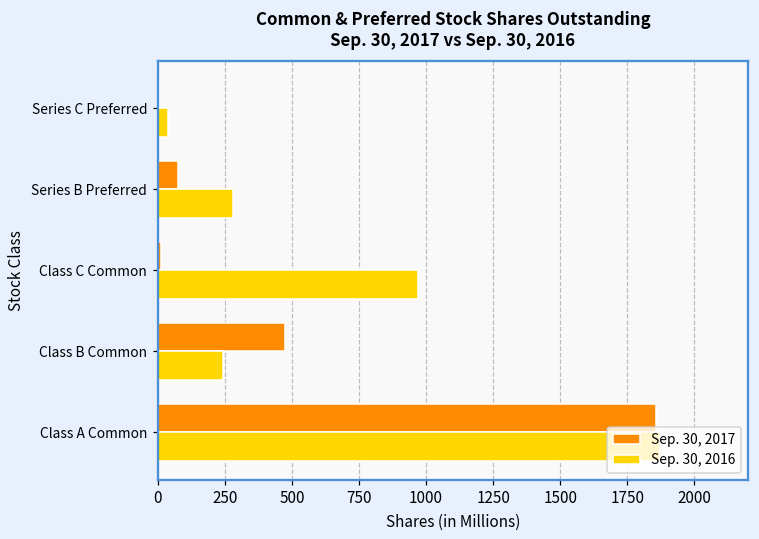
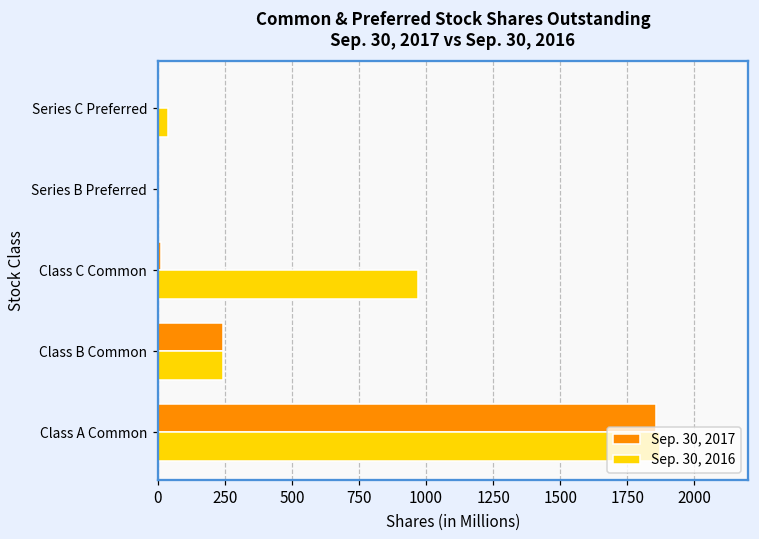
Sep. 30, 2017, Series B Preferred: 80 -> 0
Sep. 30, 2016, Series B Preferred: 280 -> 0
Sep. 30, 2017, Class B Common: 470 -> 250
